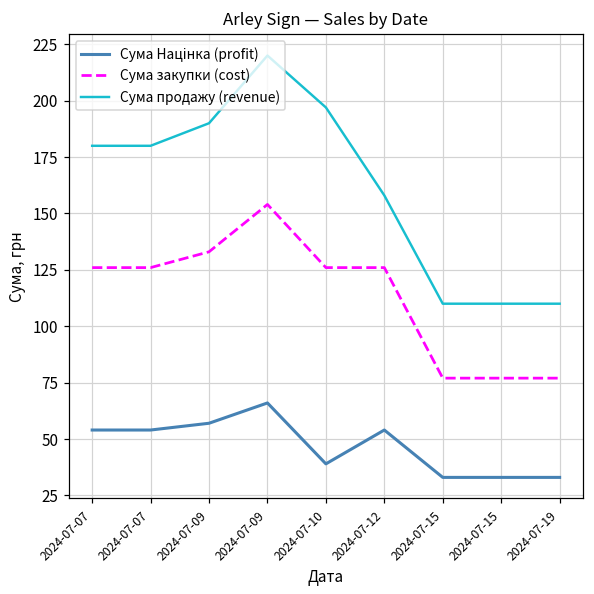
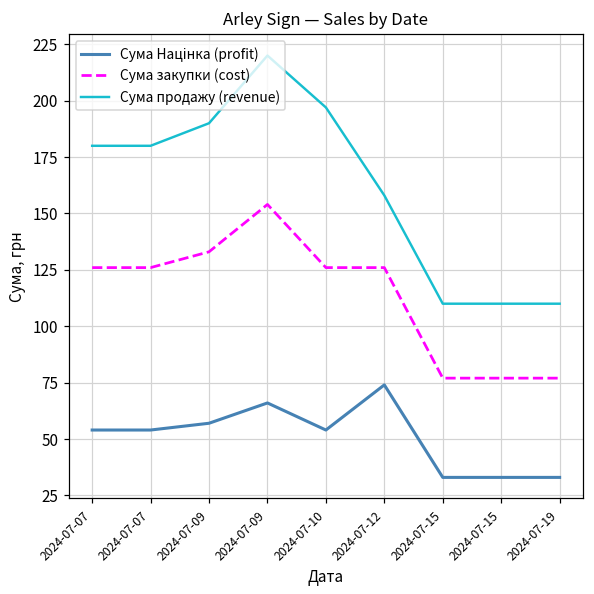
Сума Націнка (profit), 2024-07-10: 39 -> 54
Сума Націнка (profit), 2024-07-12: 54 -> 74
